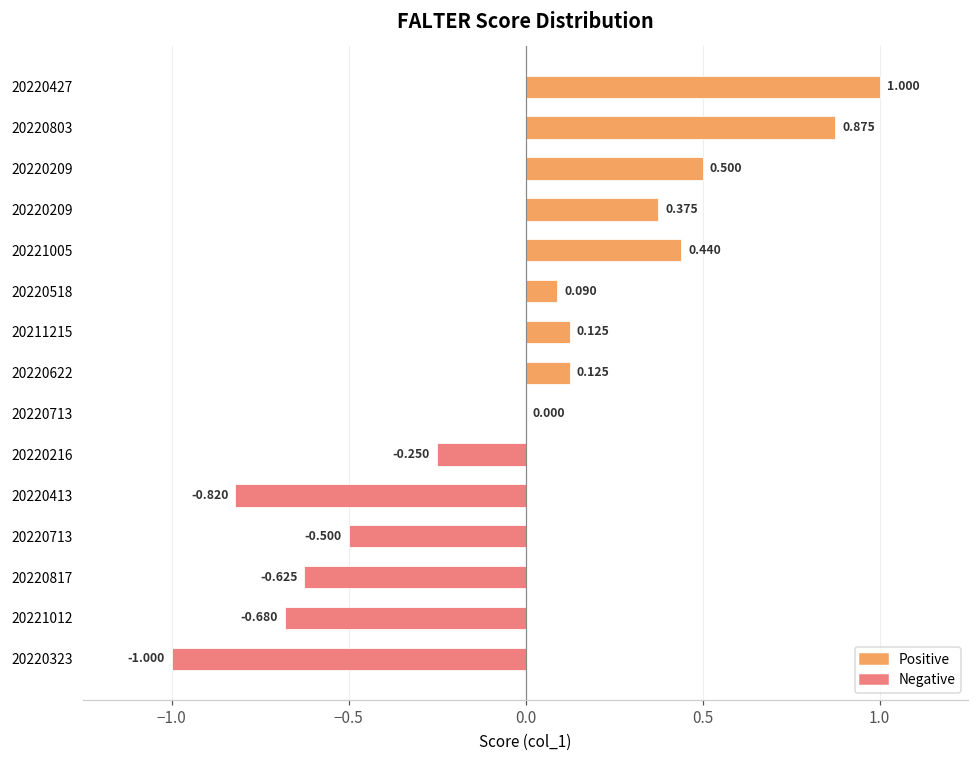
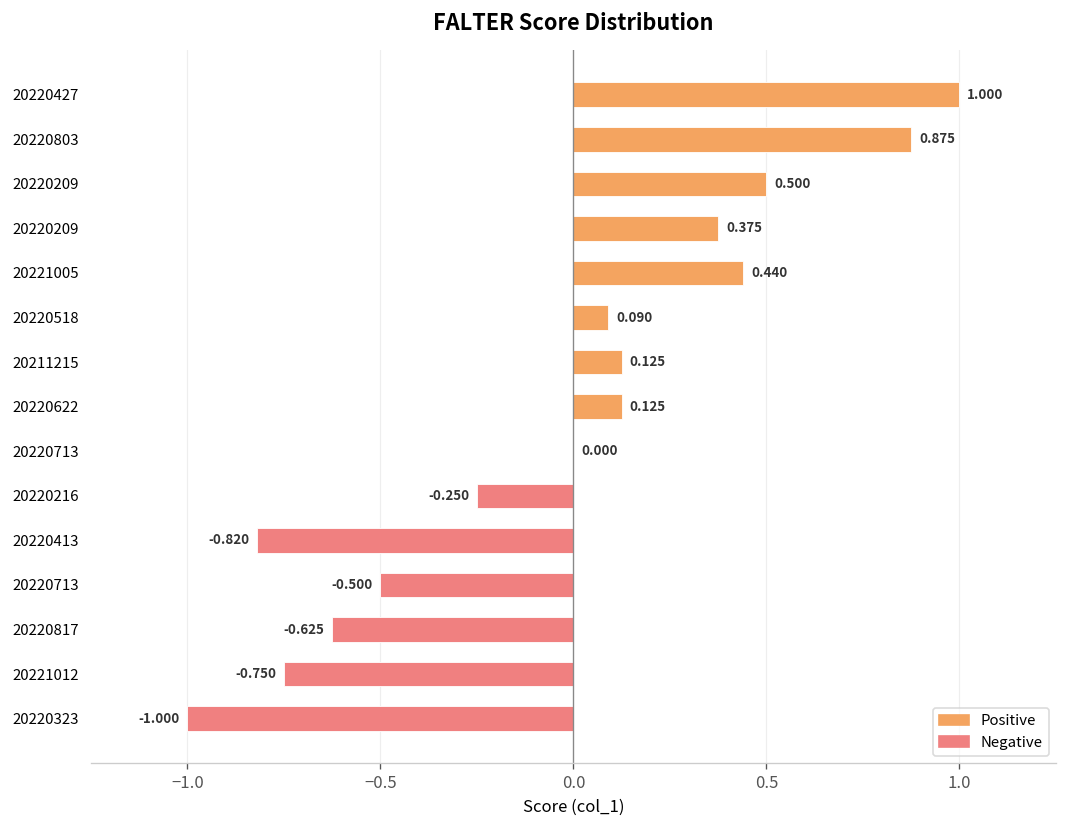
20221012: -0.680 -> -0.750
